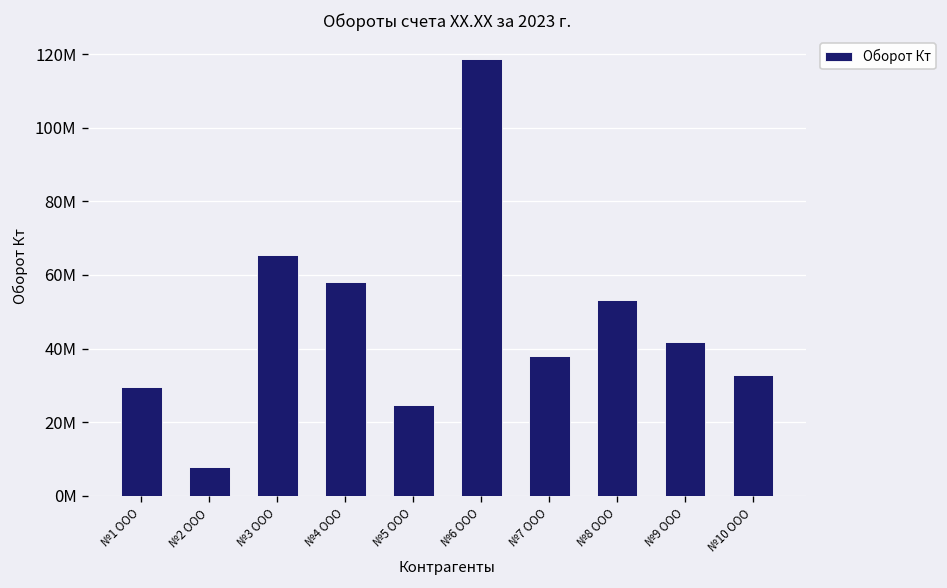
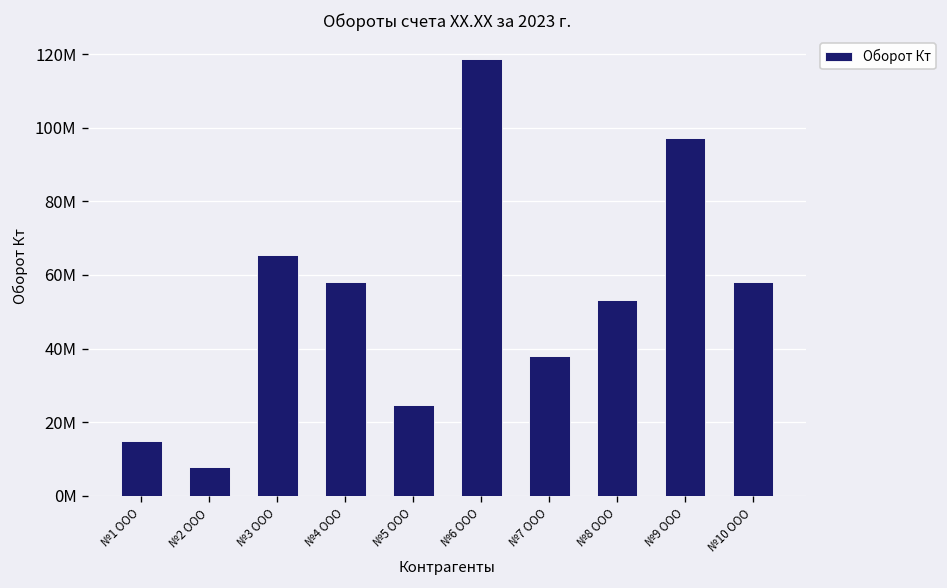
№1 ООО: 29000000 -> 15000000
№9 ООО: 42000000 -> 97000000
№10 ООО: 33000000 -> 58000000
